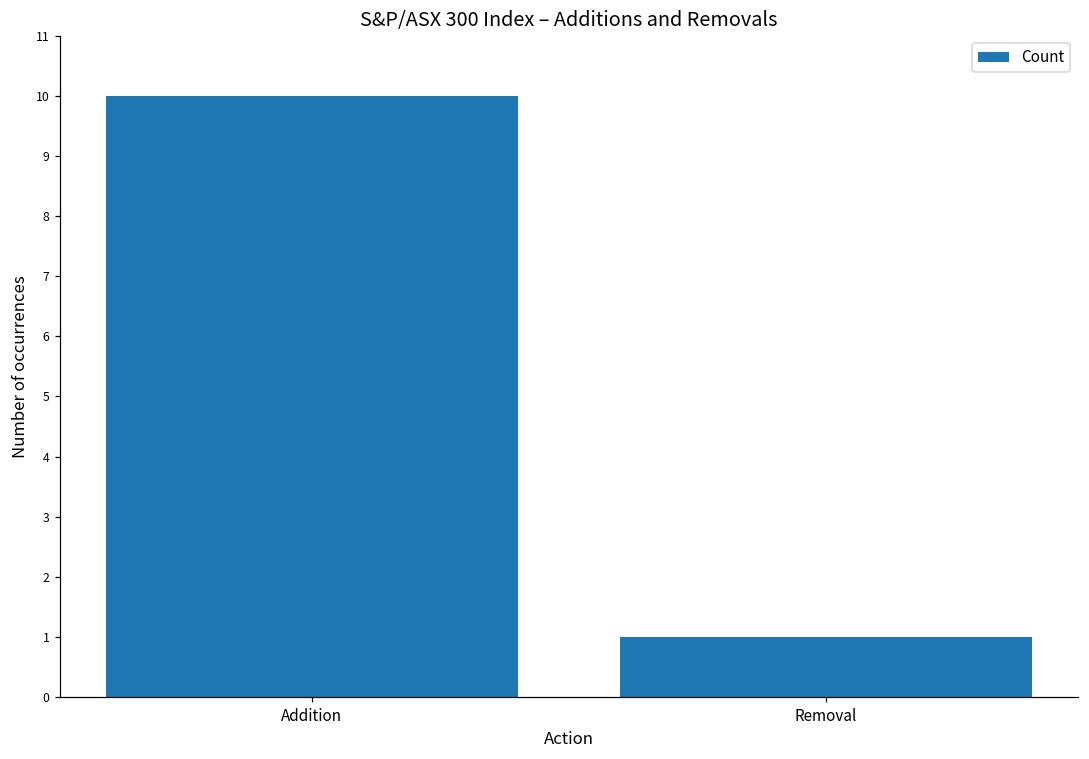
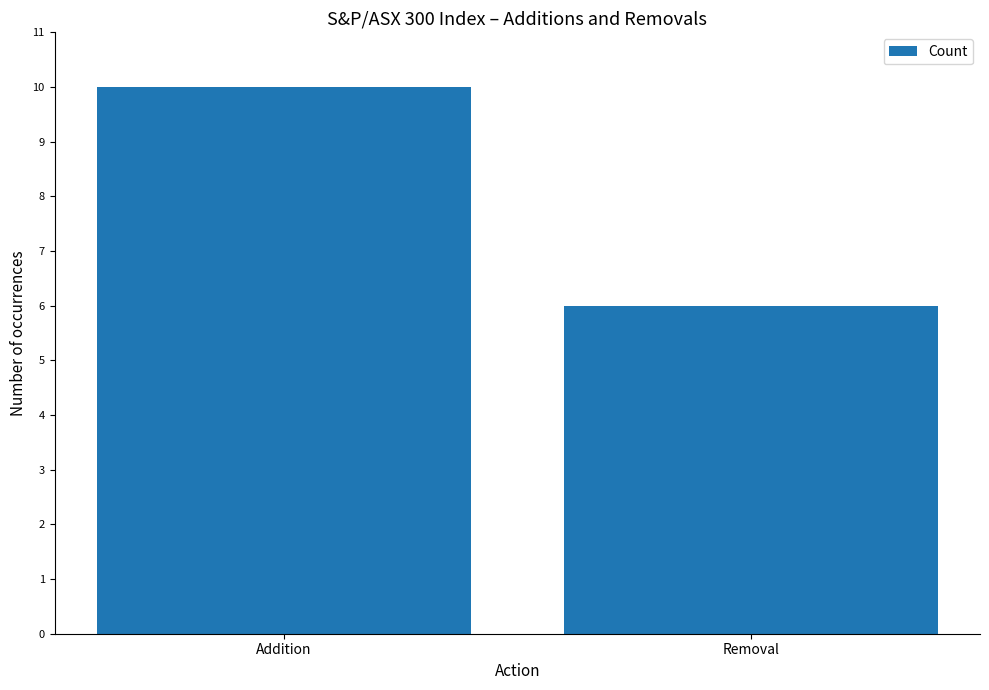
Removal: 1 -> 6
